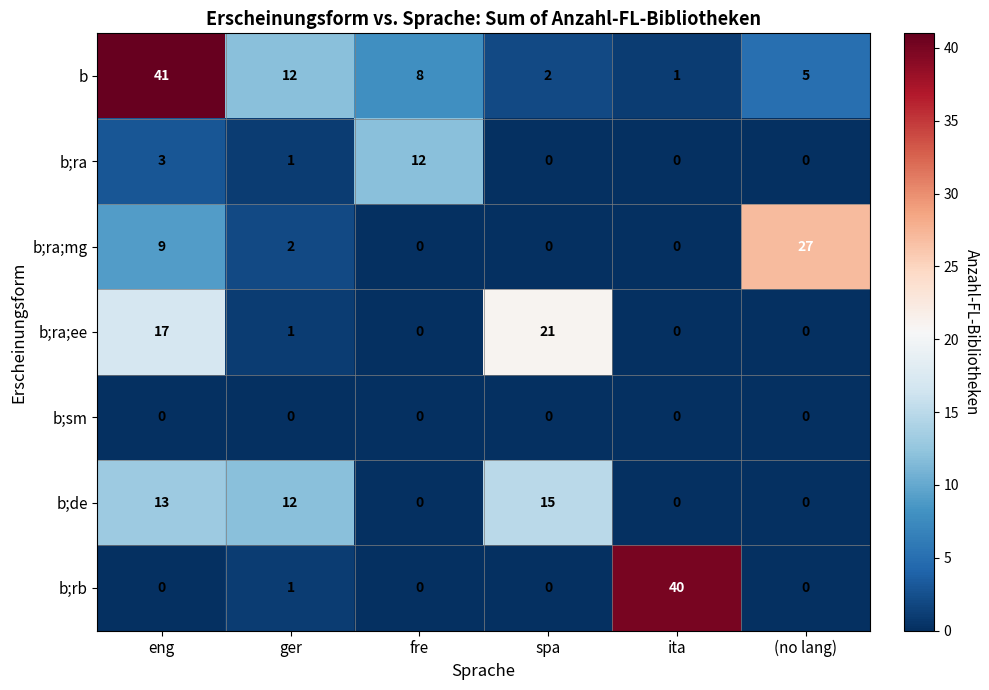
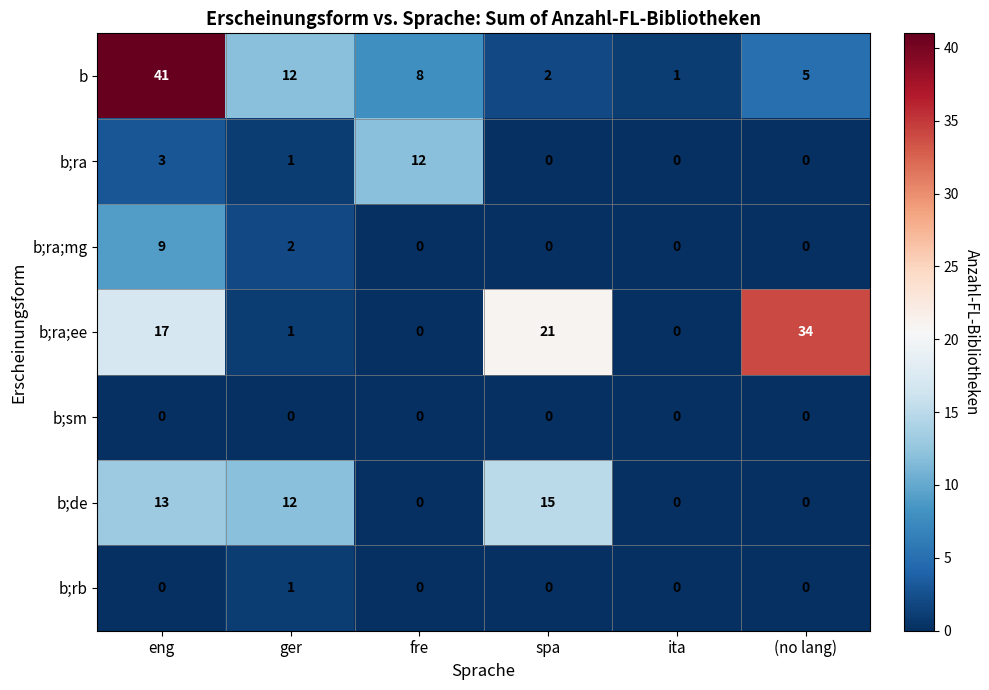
b;ra;mg, (no lang): 27 -> 0
b;ra;ee, (no lang): 0 -> 34
b;rb, ita: 40 -> 0
